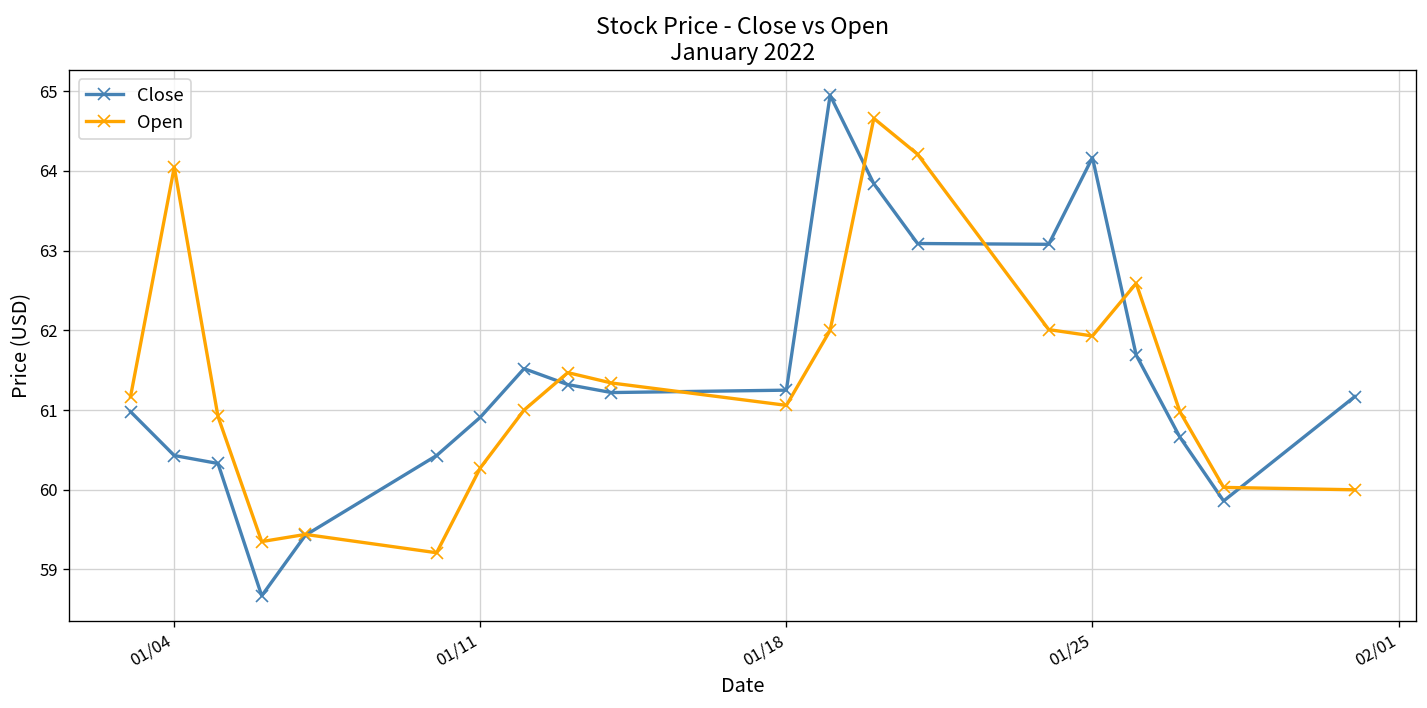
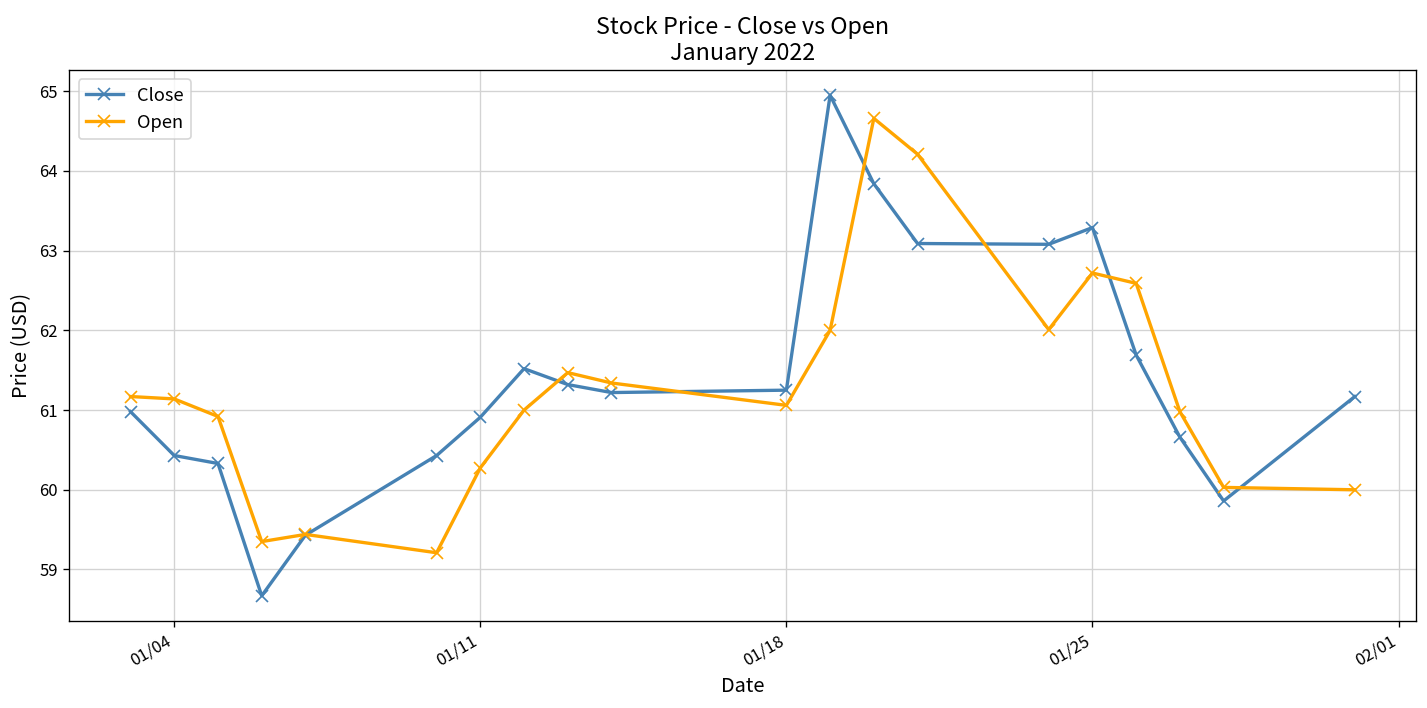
Open, 01/04: 64.0 -> 61.1
Close, 01/25: 64.2 -> 63.3
Open, 01/25: 61.9 -> 62.7
